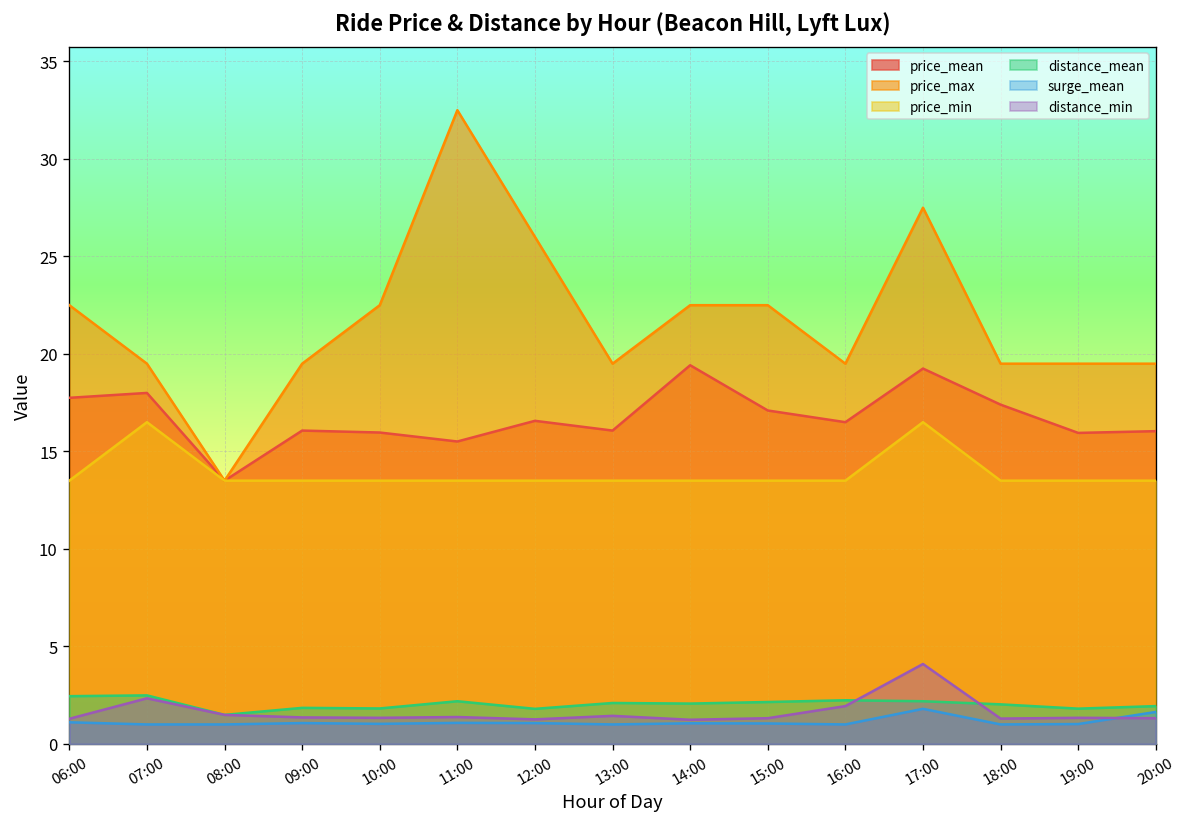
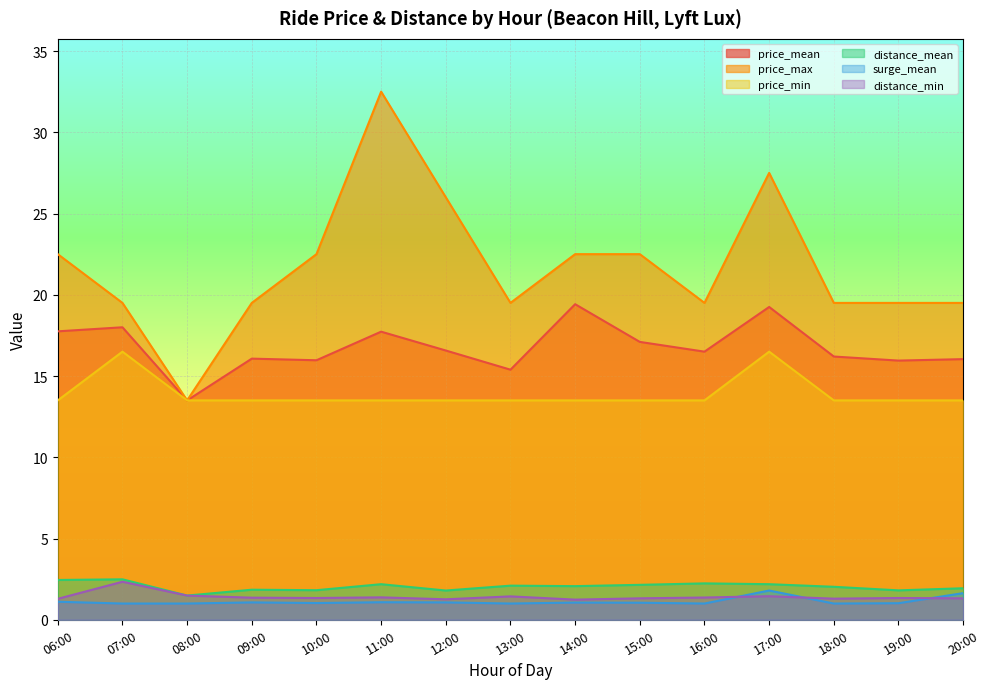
price_mean, 11:00: 15.5 -> 17.7
price_mean, 13:00: 16.1 -> 15.4
distance_min, 16:00: 1.9 -> 1.4
distance_min, 17:00: 4.1 -> 1.5
price_mean, 18:00: 17.4 -> 16.2
